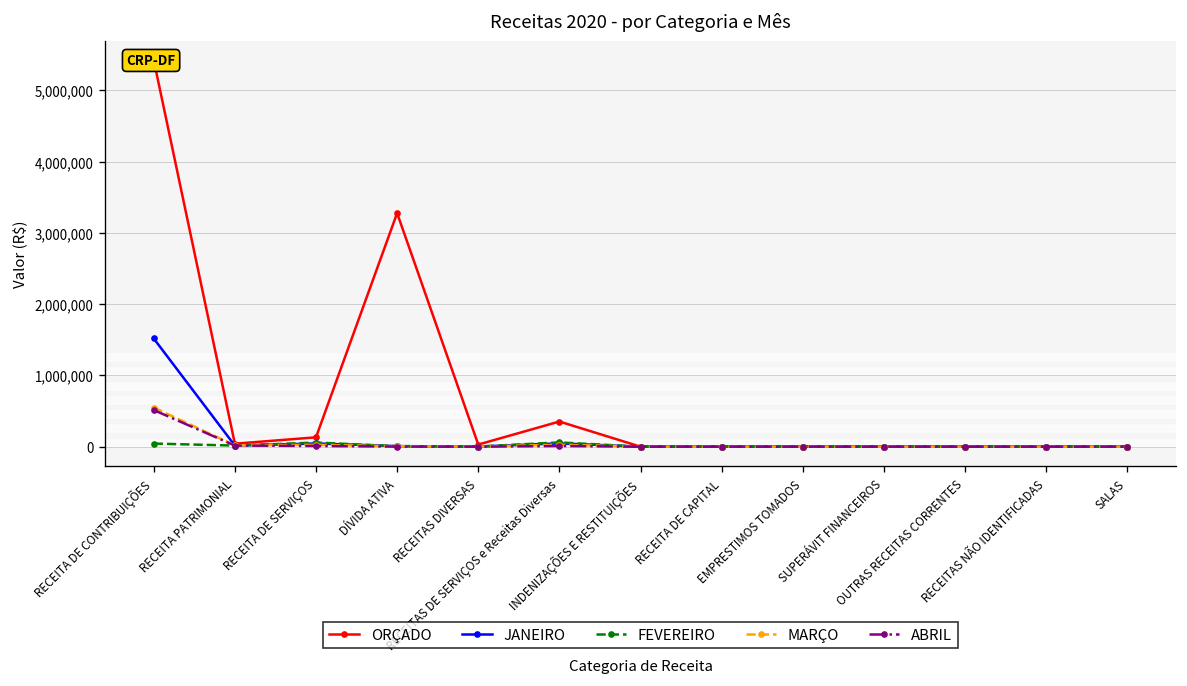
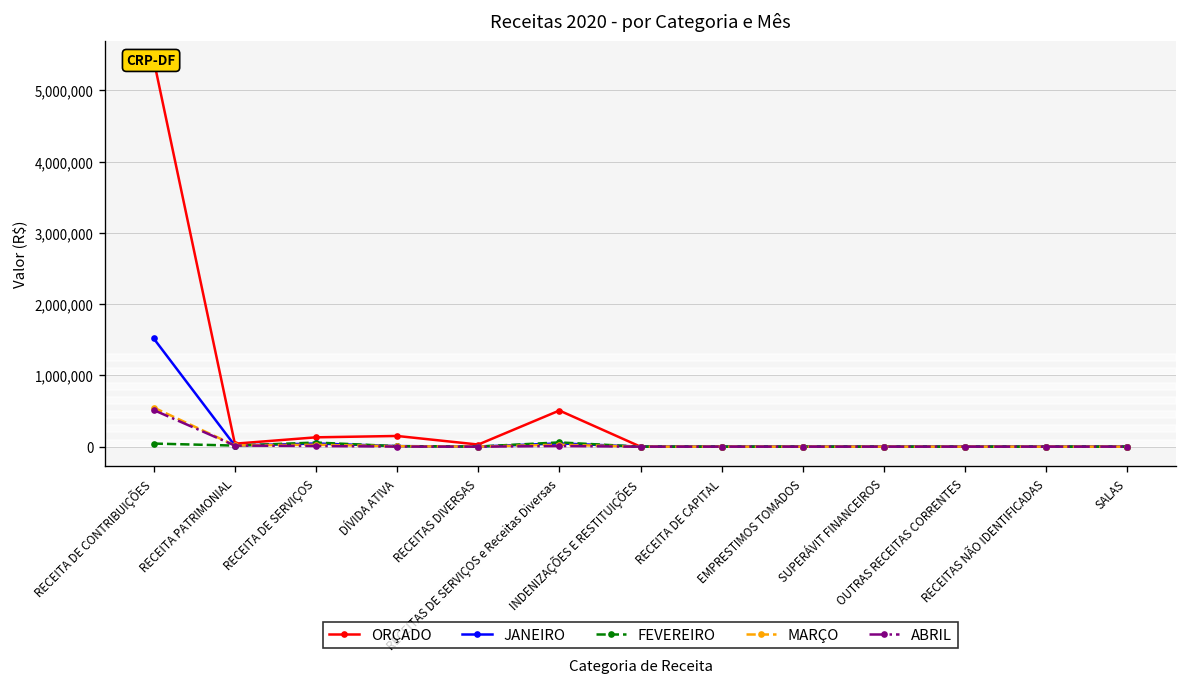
ORÇADO, DÍVIDA ATIVA: 3,300,000 -> 200,000
ORÇADO, RECEITAS DE SERVIÇOS e Receitas Diversas: 400,000 -> 500,000
